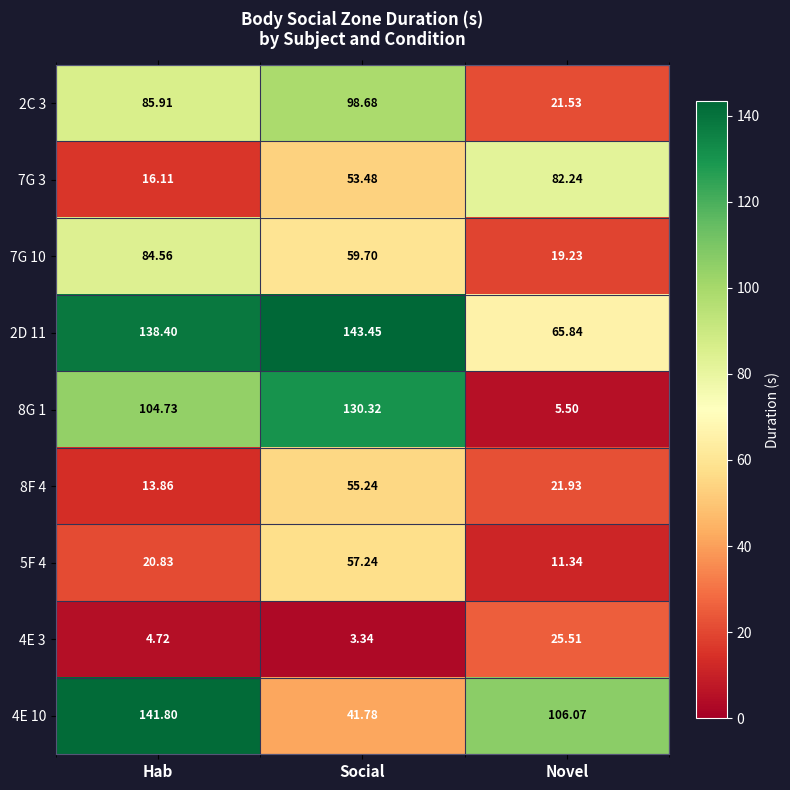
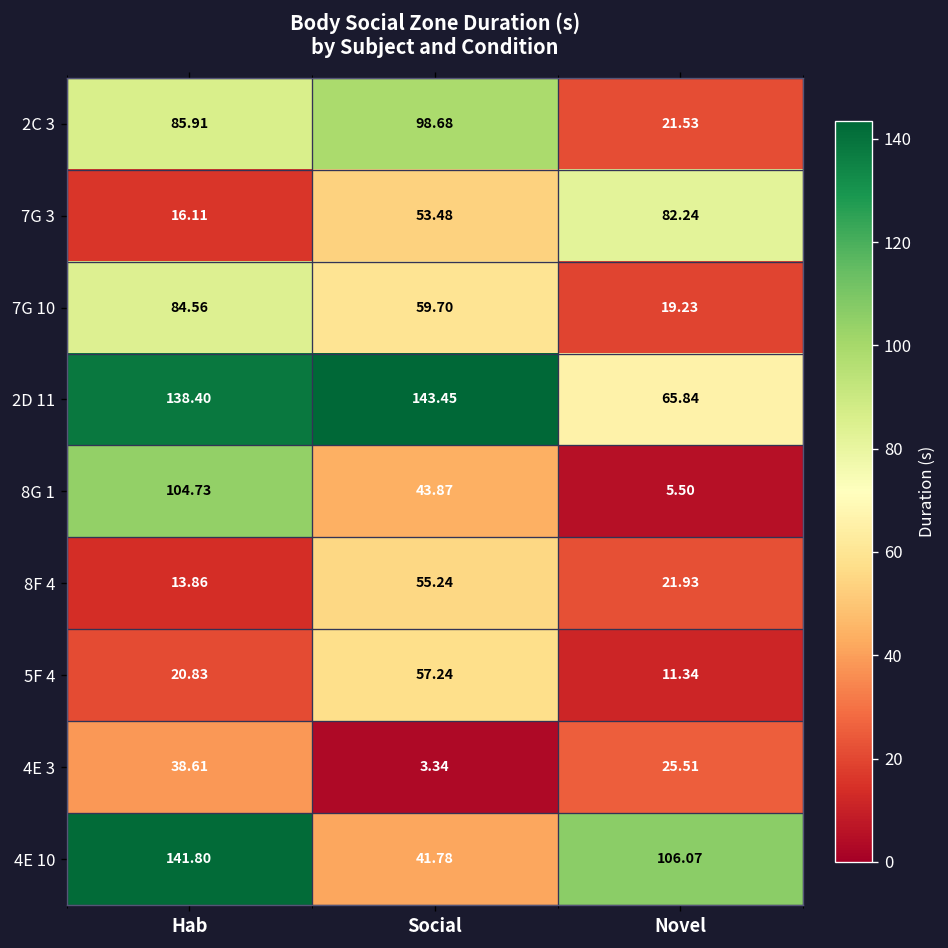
8G 1, Social: 130.32 -> 43.87
4E 3, Hab: 4.72 -> 38.61
